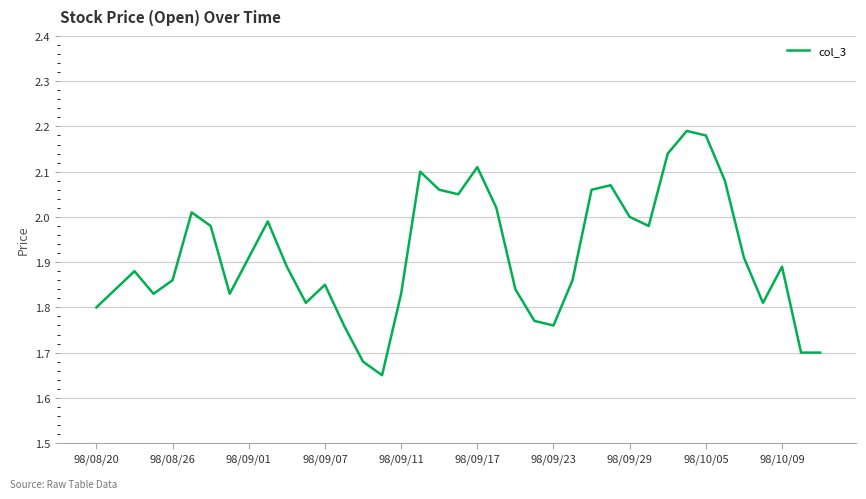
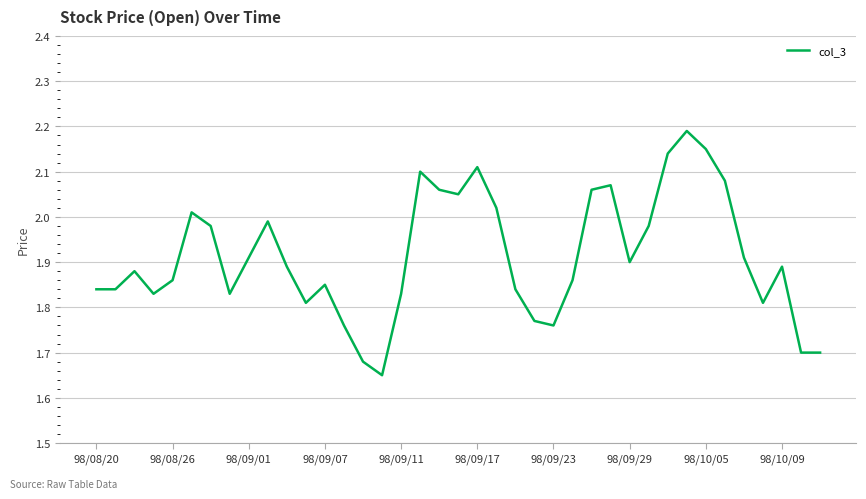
98/08/20: 1.80 -> 1.84
98/09/29: 2.0 -> 1.9
98/10/05: 2.18 -> 2.15
